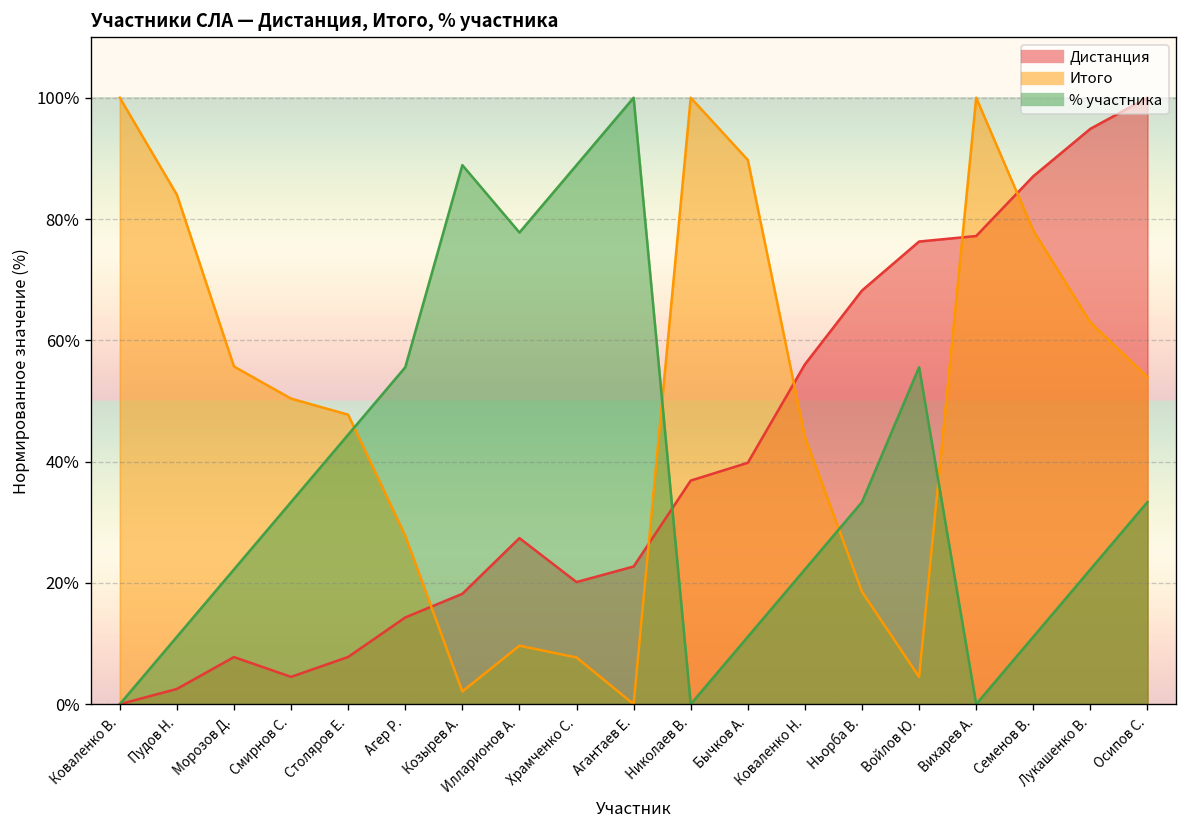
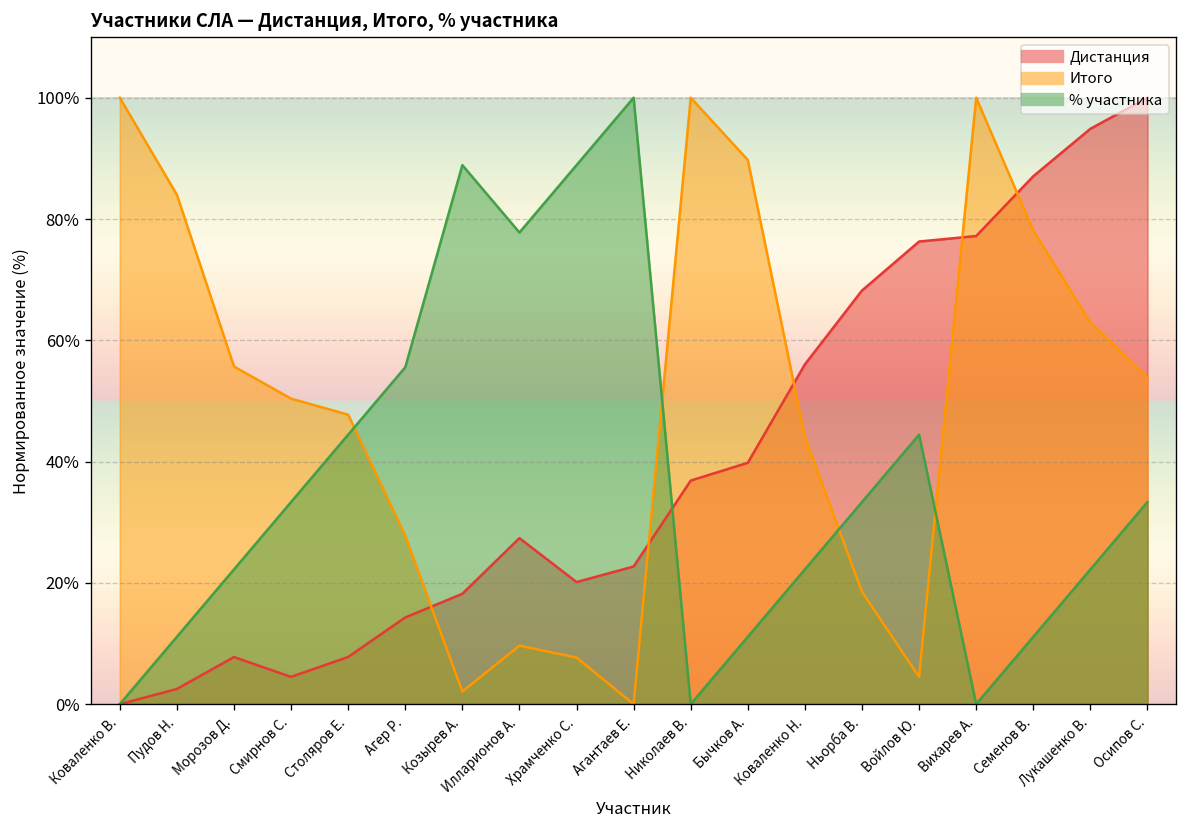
% участника, Войлов Ю.: 56% -> 44%
